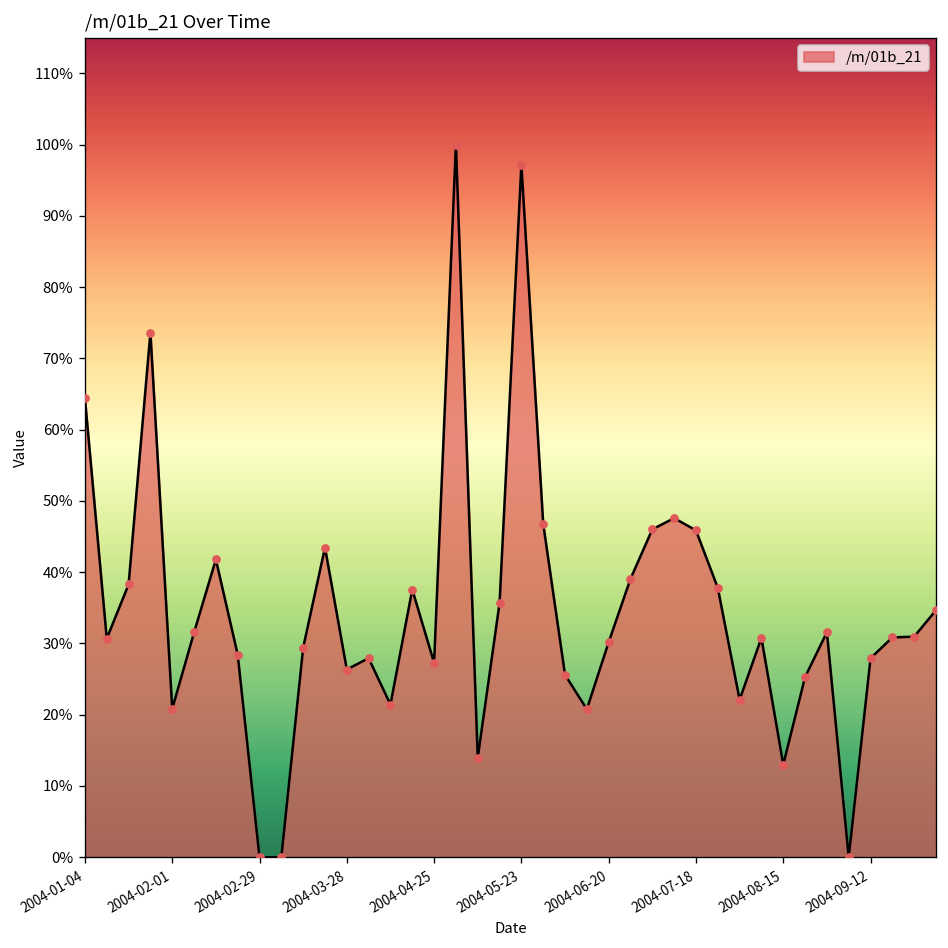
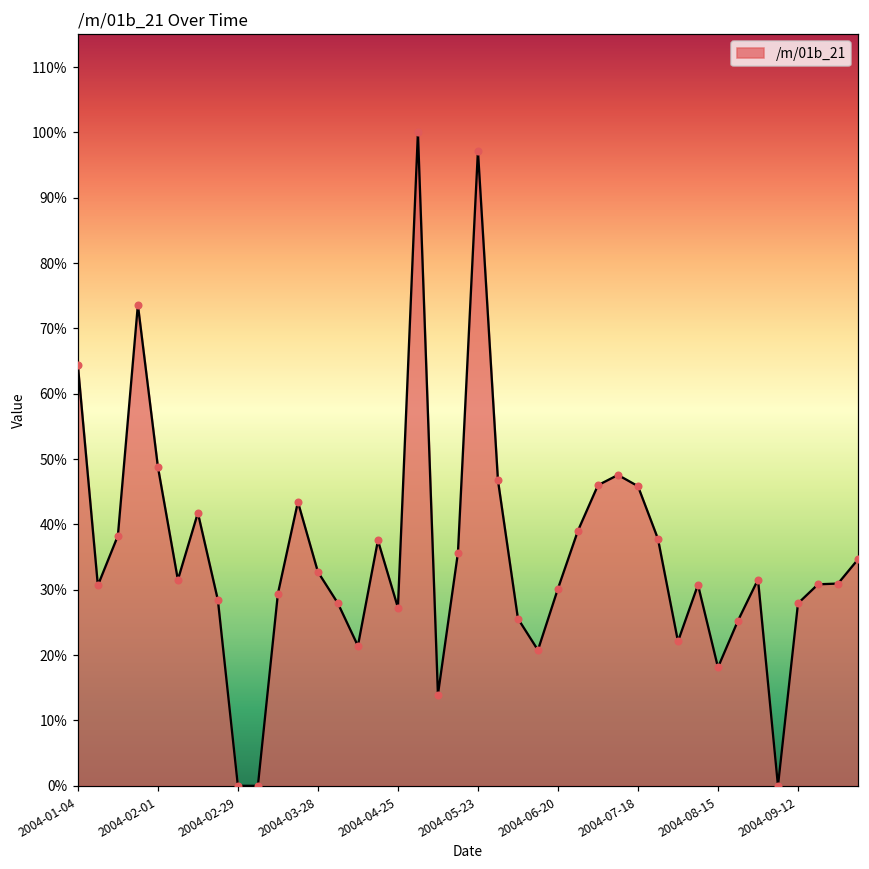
2004-02-01: 21% -> 49%
2004-03-28: 26% -> 33%
2004-08-15: 13% -> 18%
